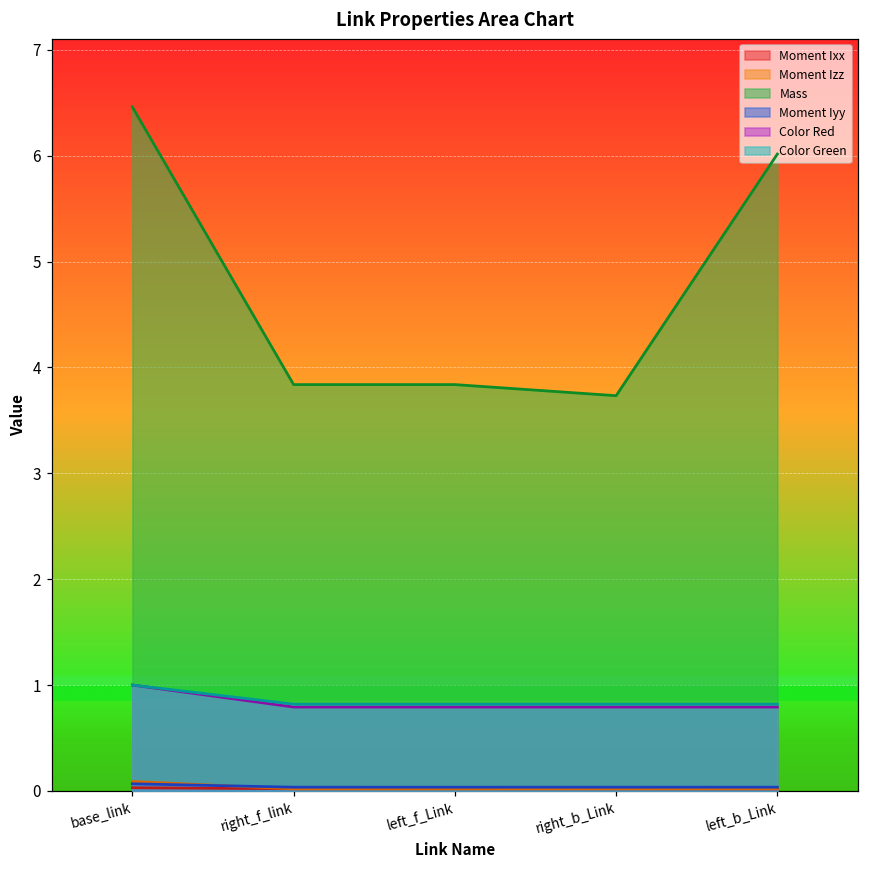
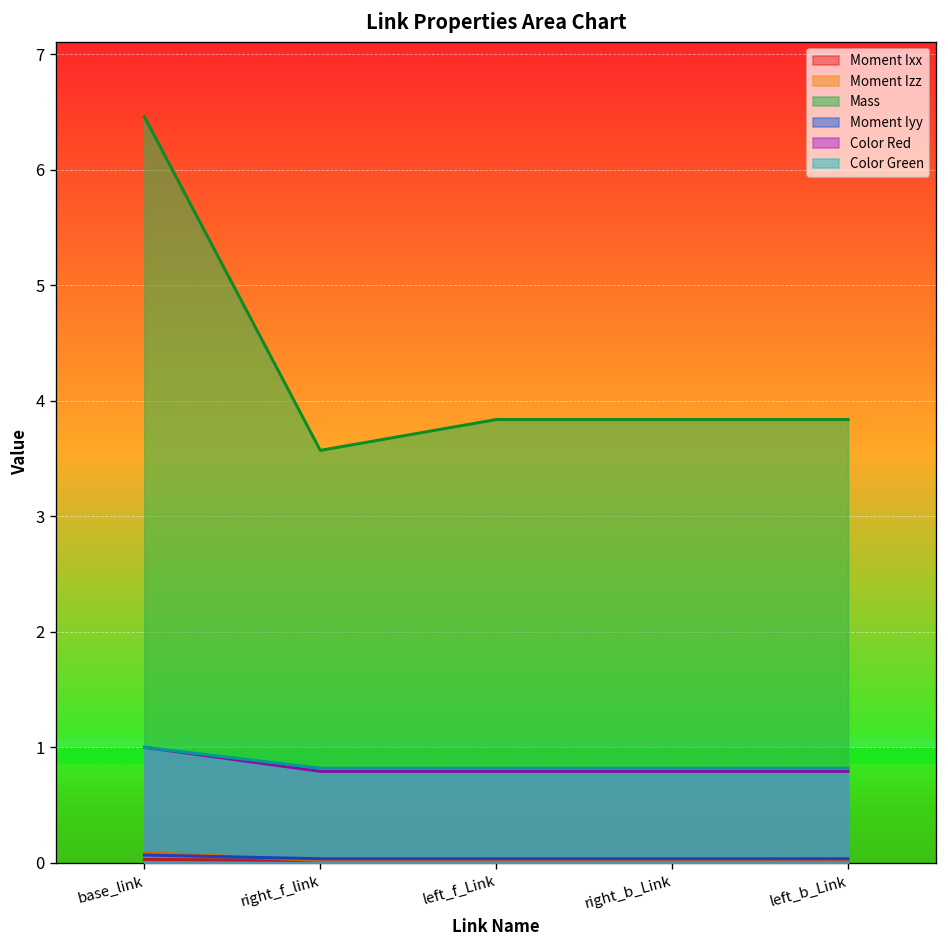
Mass, right_f_link: 3.8 -> 3.6
Mass, right_b_Link: 3.7 -> 3.8
Mass, left_b_Link: 6.0 -> 3.8
